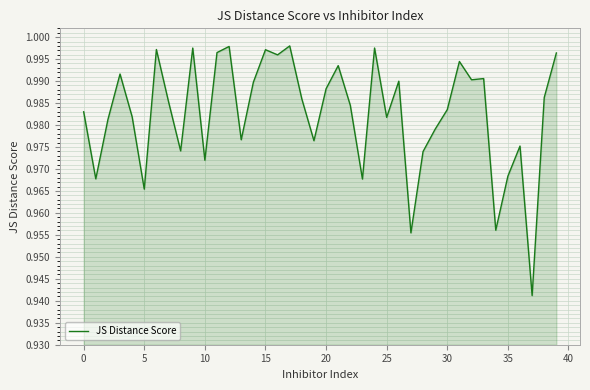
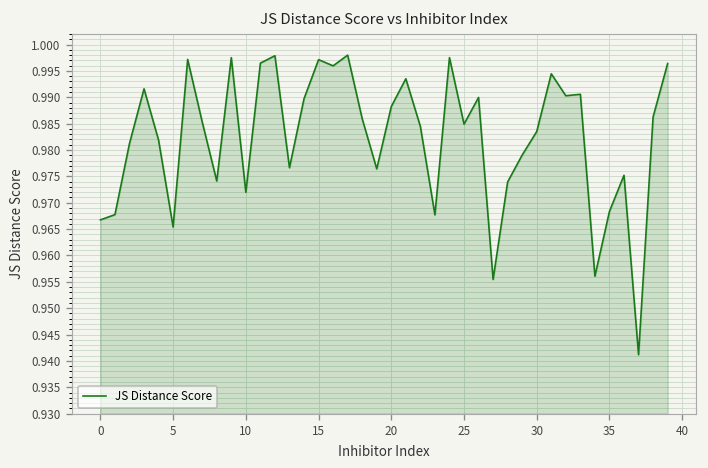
0: 0.983 -> 0.967
25: 0.982 -> 0.985
